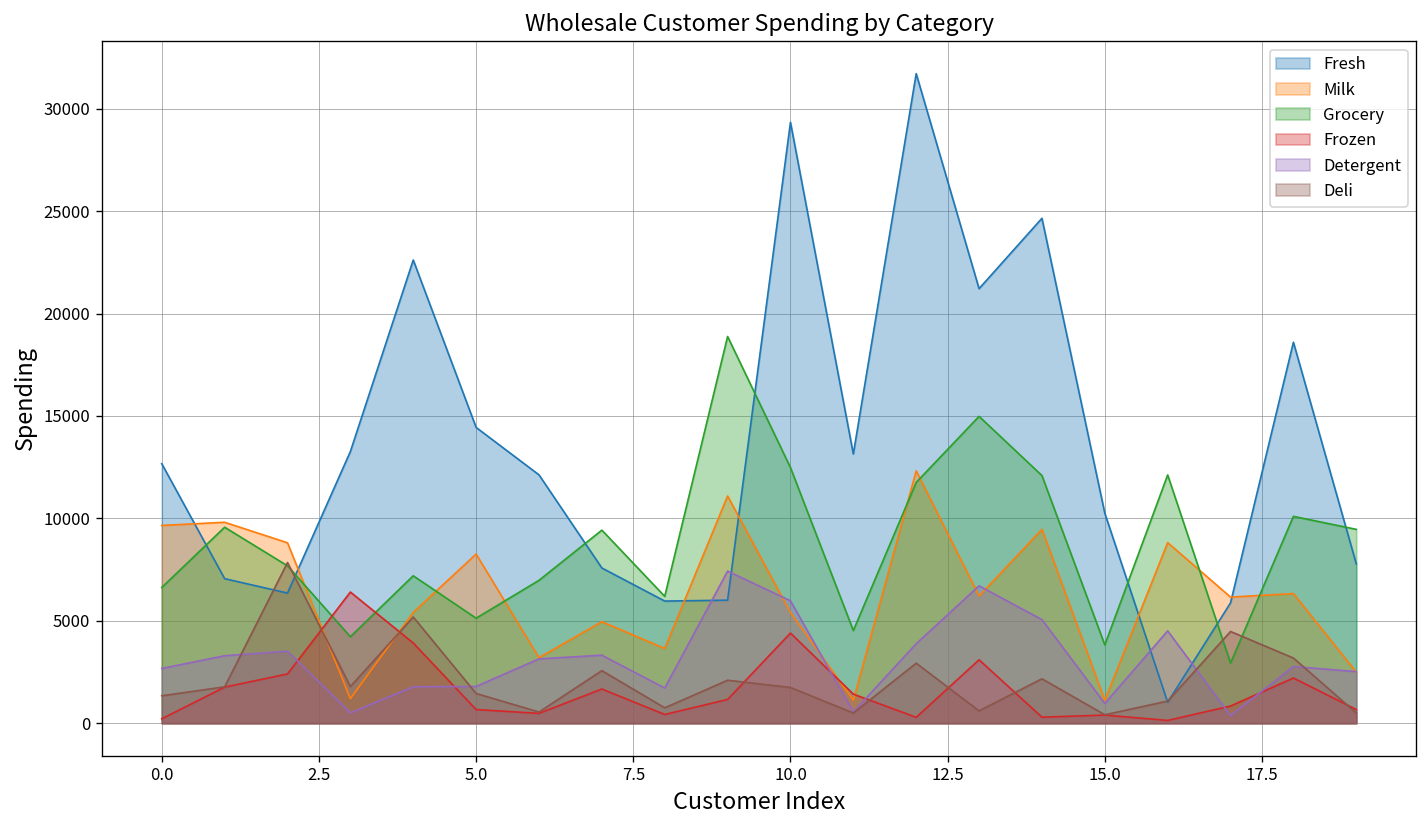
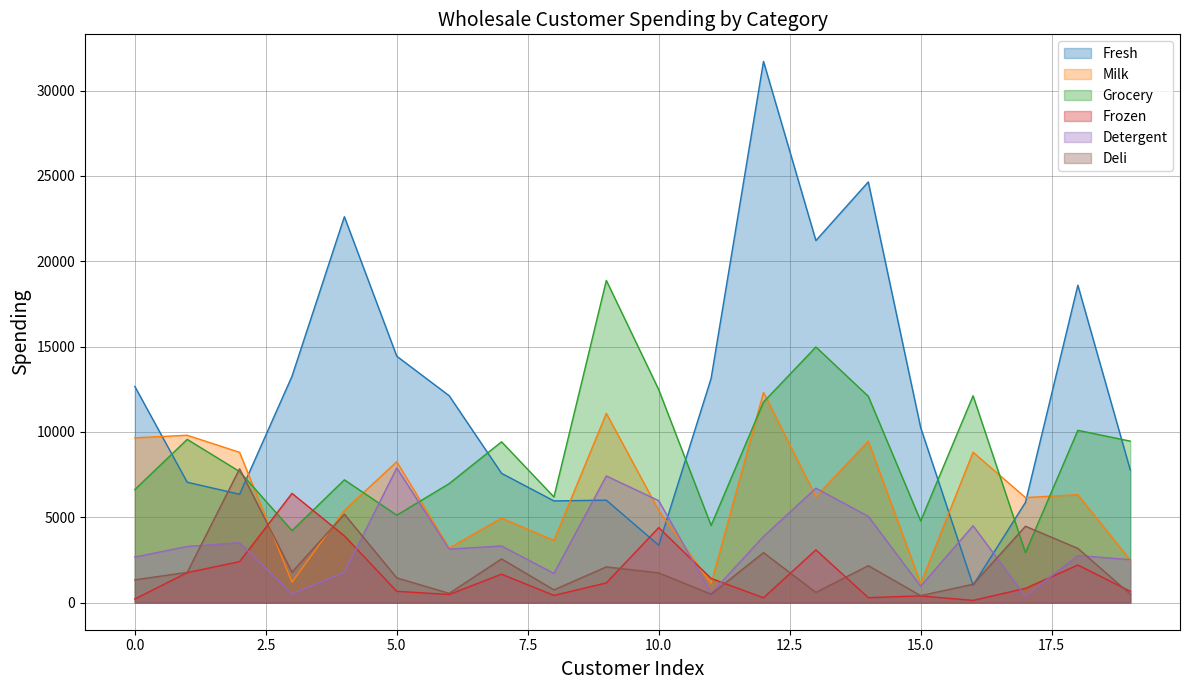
Detergent, 5.0: 1800 -> 7900
Fresh, 10.0: 29300 -> 3400
Grocery, 15.0: 3800 -> 4800
